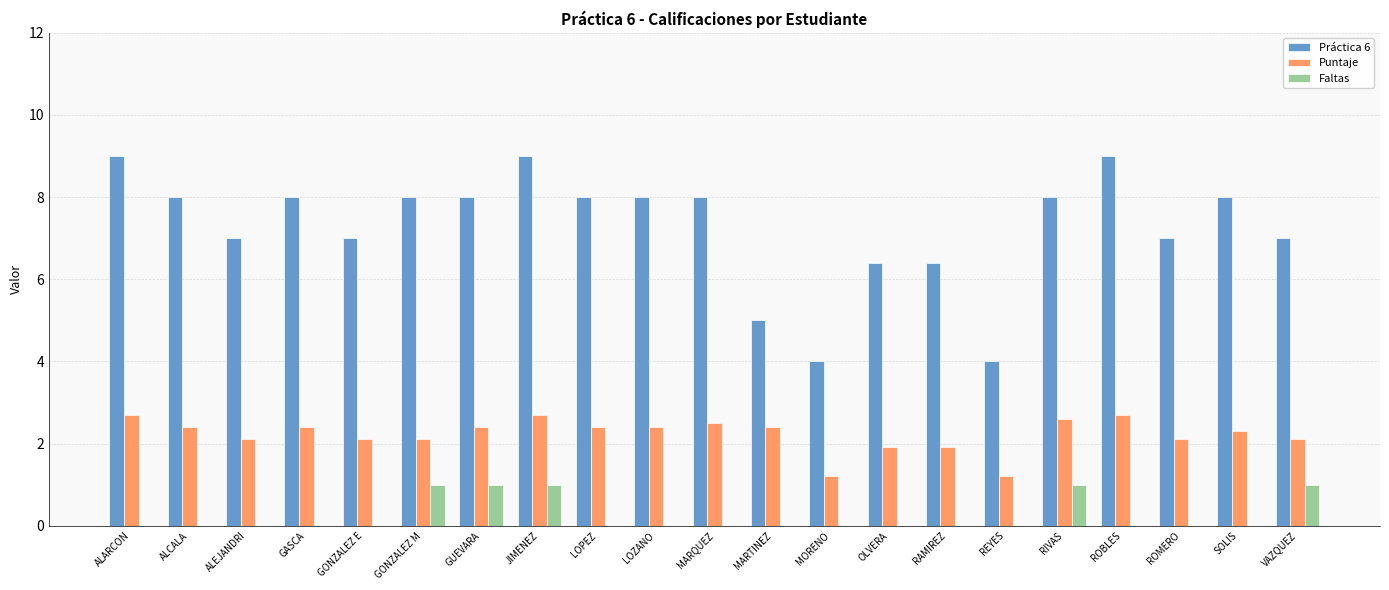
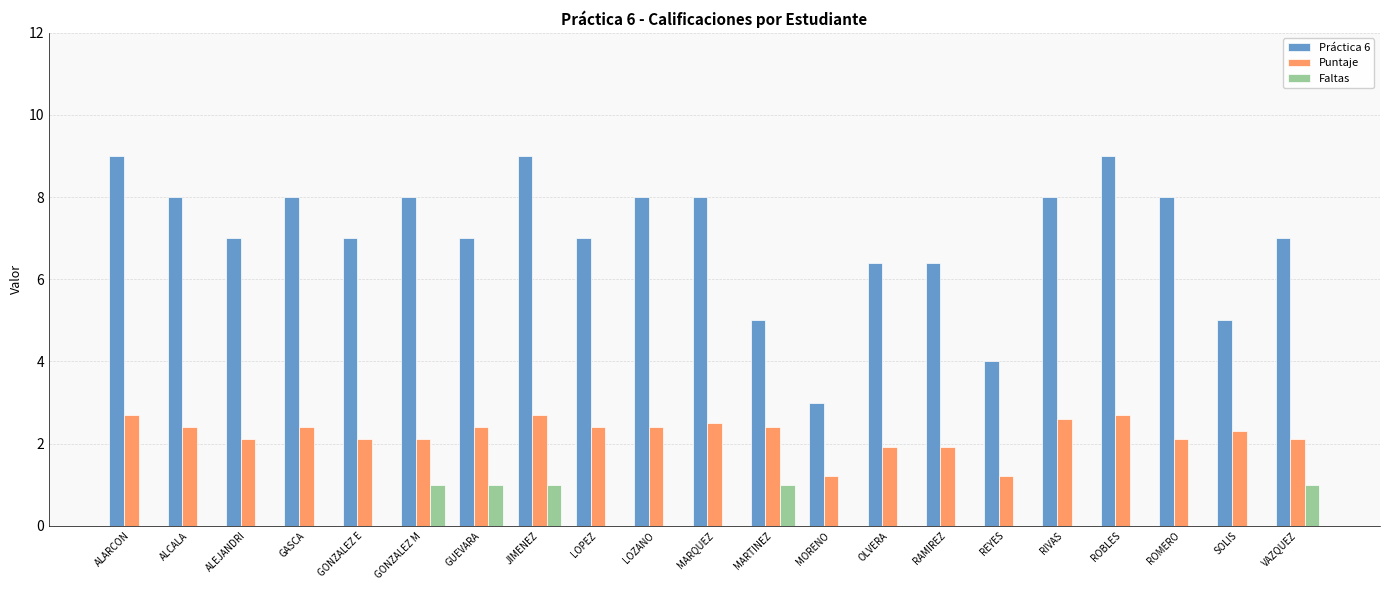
Práctica 6, GUEVARA: 8 -> 7
Práctica 6, LOPEZ: 8 -> 7
Faltas, MARTINEZ: 0 -> 1
Práctica 6, MORENO: 4 -> 3
Faltas, RIVAS: 1 -> 0
Práctica 6, ROMERO: 7 -> 8
Práctica 6, SOLIS: 8 -> 5
